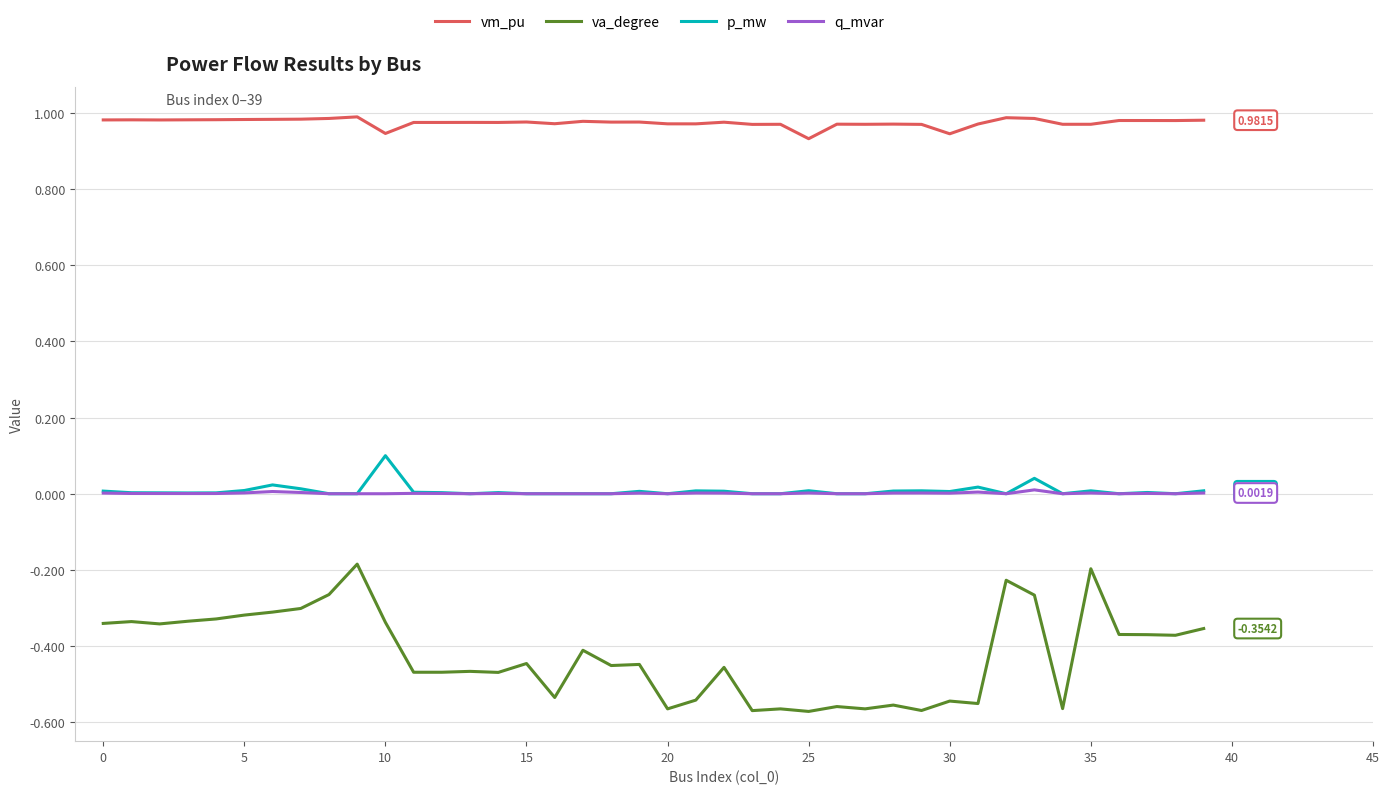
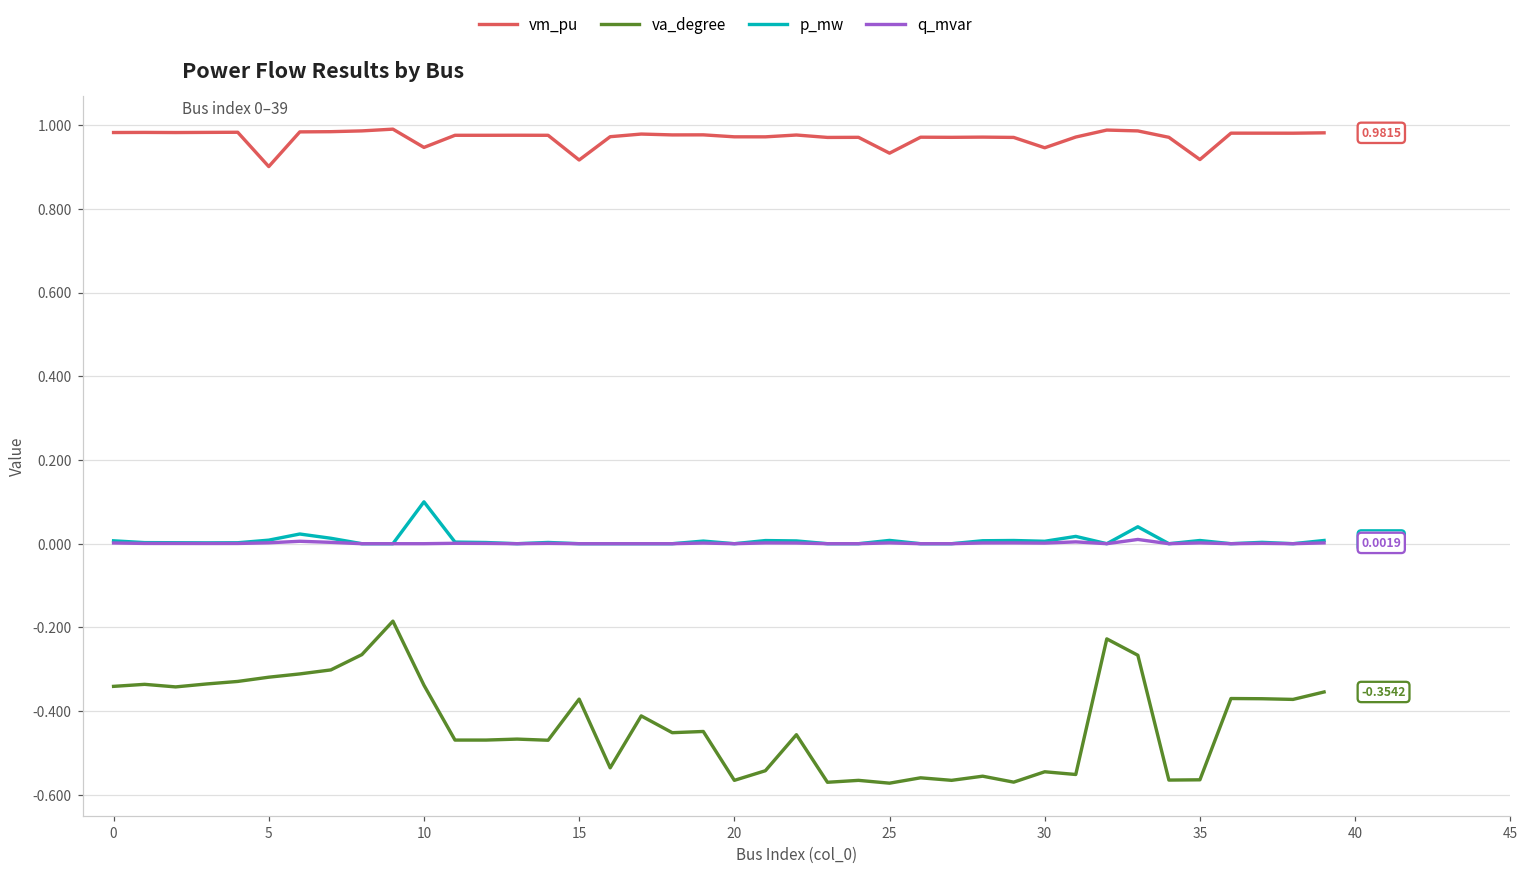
vm_pu, 5: 0.98 -> 0.90
vm_pu, 15: 0.98 -> 0.92
va_degree, 15: -0.45 -> -0.37
vm_pu, 35: 0.97 -> 0.92
va_degree, 35: -0.20 -> -0.56
